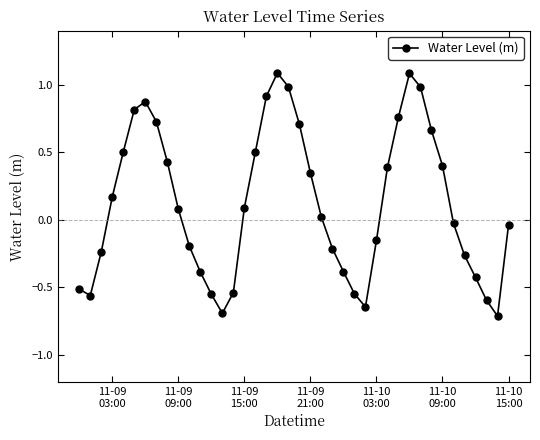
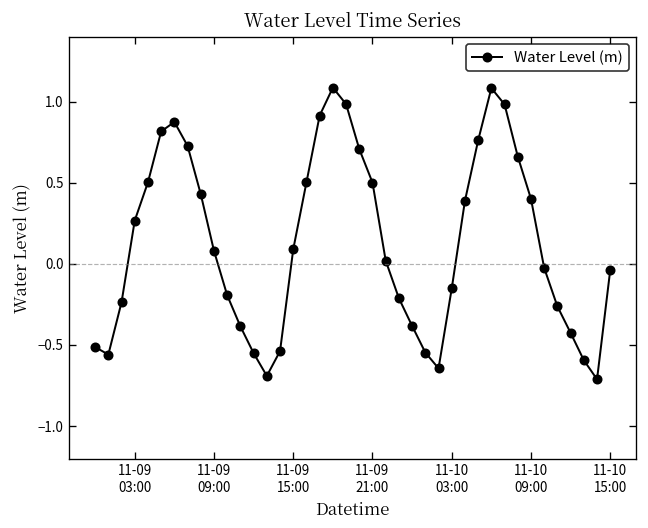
11-09 03:00: 0.17 -> 0.27
11-09 21:00: 0.35 -> 0.50
